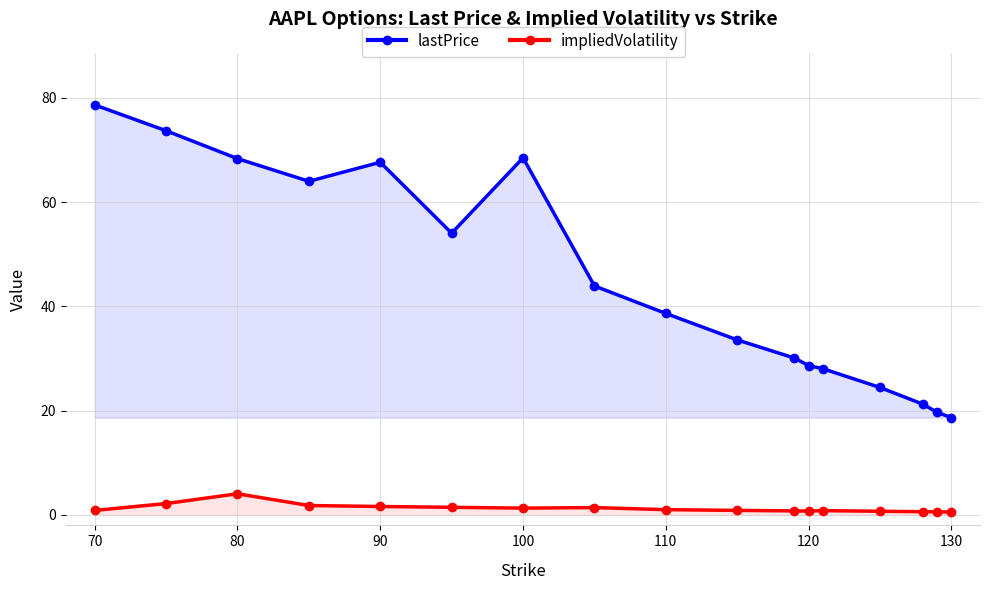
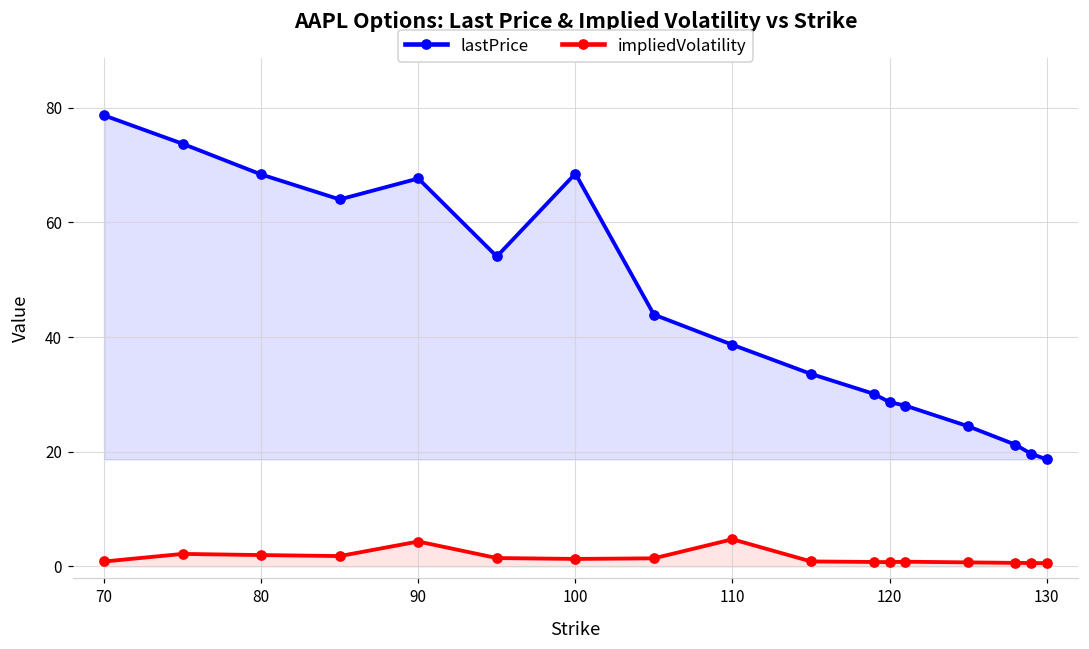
impliedVolatility, 80: 4 -> 2
impliedVolatility, 90: 2 -> 4
impliedVolatility, 110: 1 -> 5
